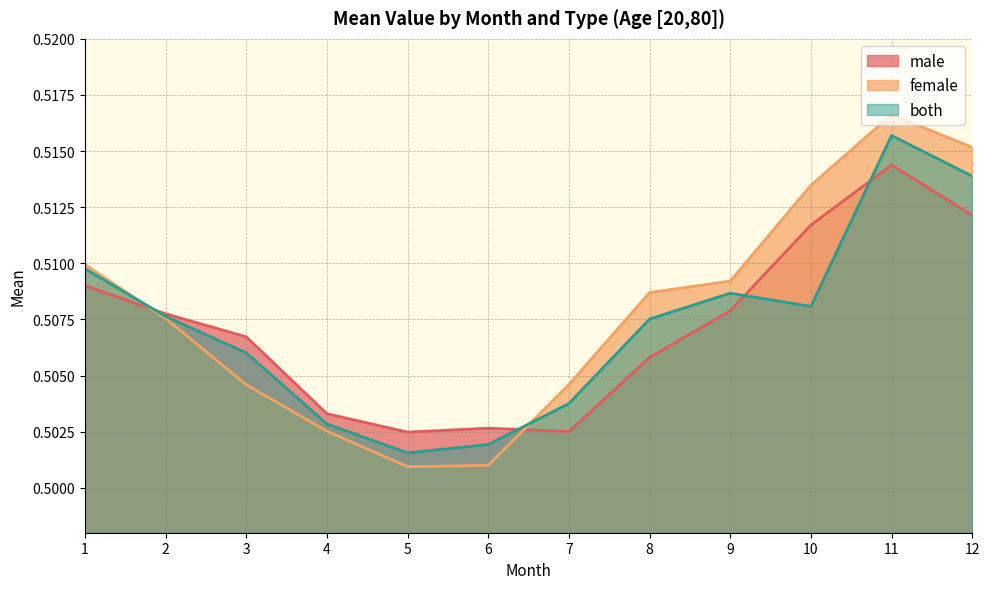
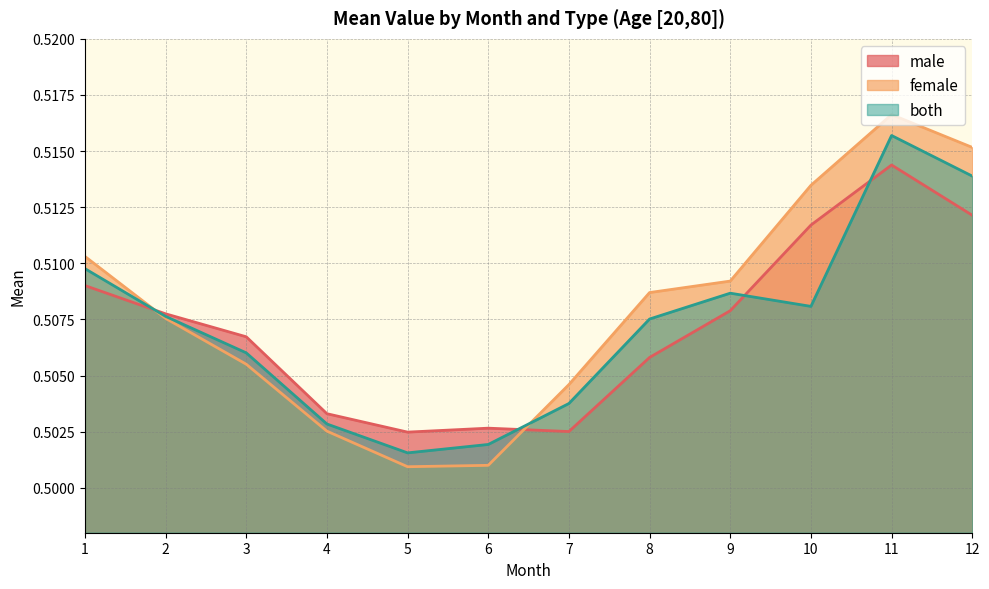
female, 1: 0.5099 -> 0.5103
female, 3: 0.5046 -> 0.5055
